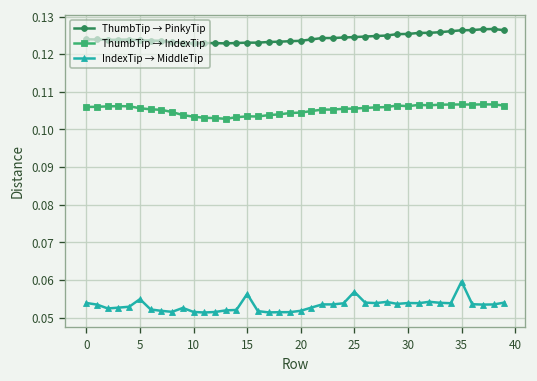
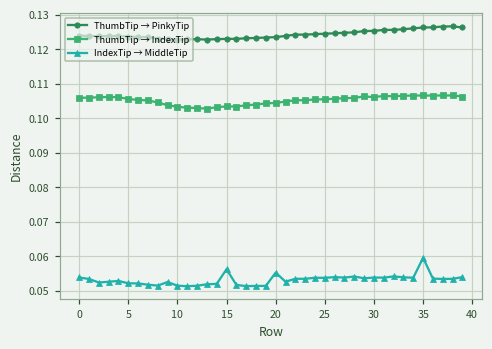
IndexTip → MiddleTip, 5: 0.055 -> 0.052
IndexTip → MiddleTip, 20: 0.052 -> 0.055
IndexTip → MiddleTip, 25: 0.057 -> 0.054
